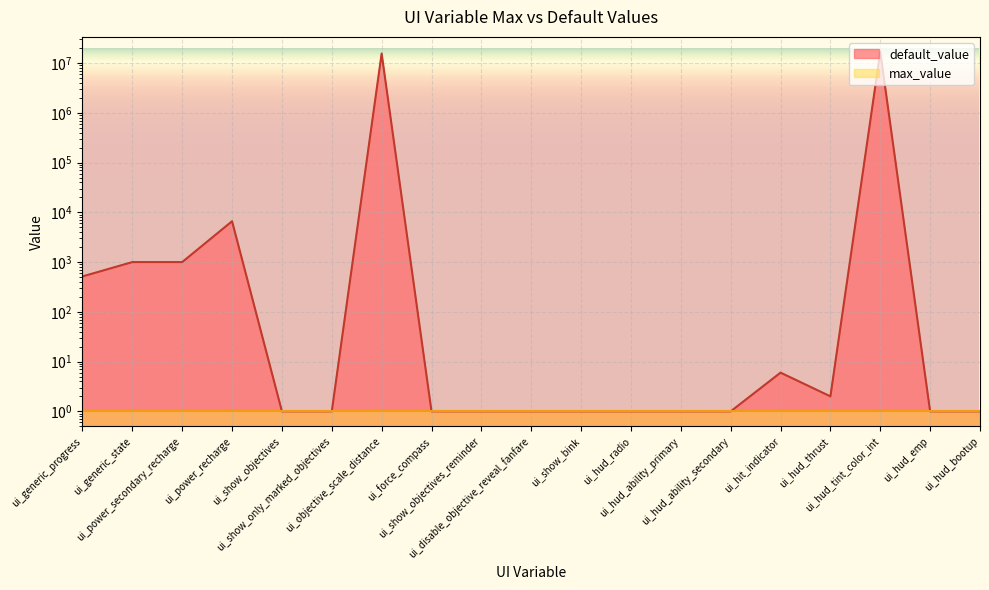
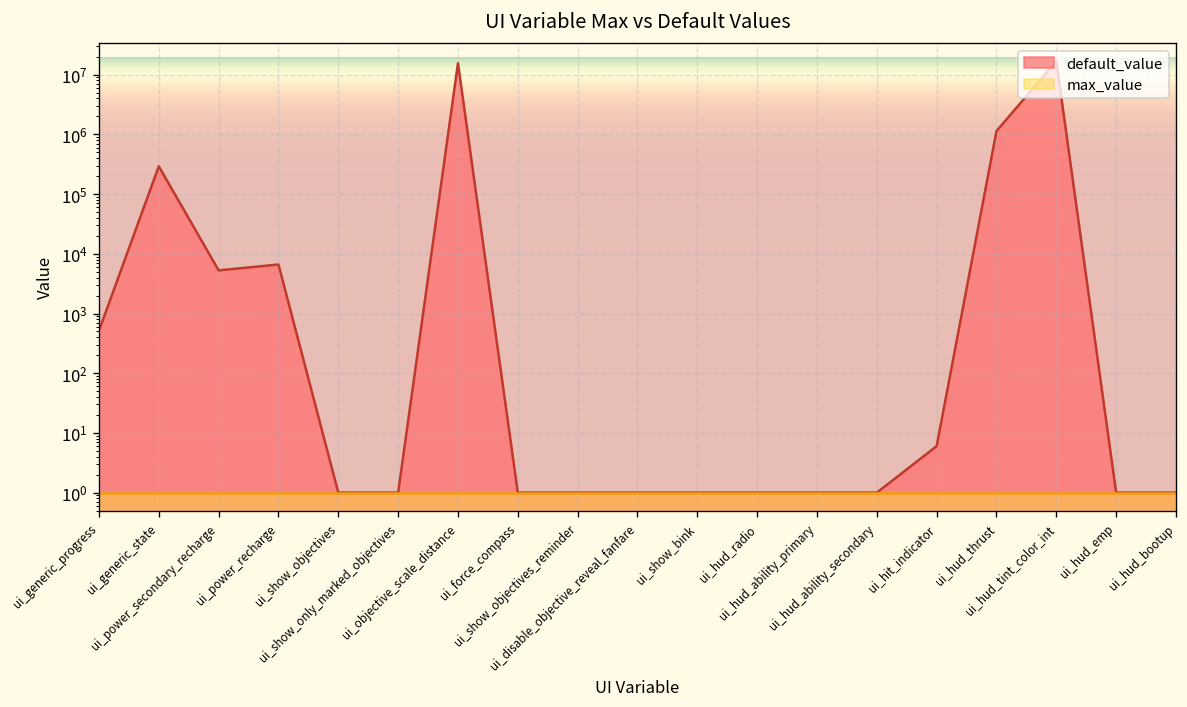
default_value, ui_generic_state: 1000 -> 300000
default_value, ui_power_secondary_recharge: 1000 -> 5000
default_value, ui_hud_thrust: 2 -> 1100000
